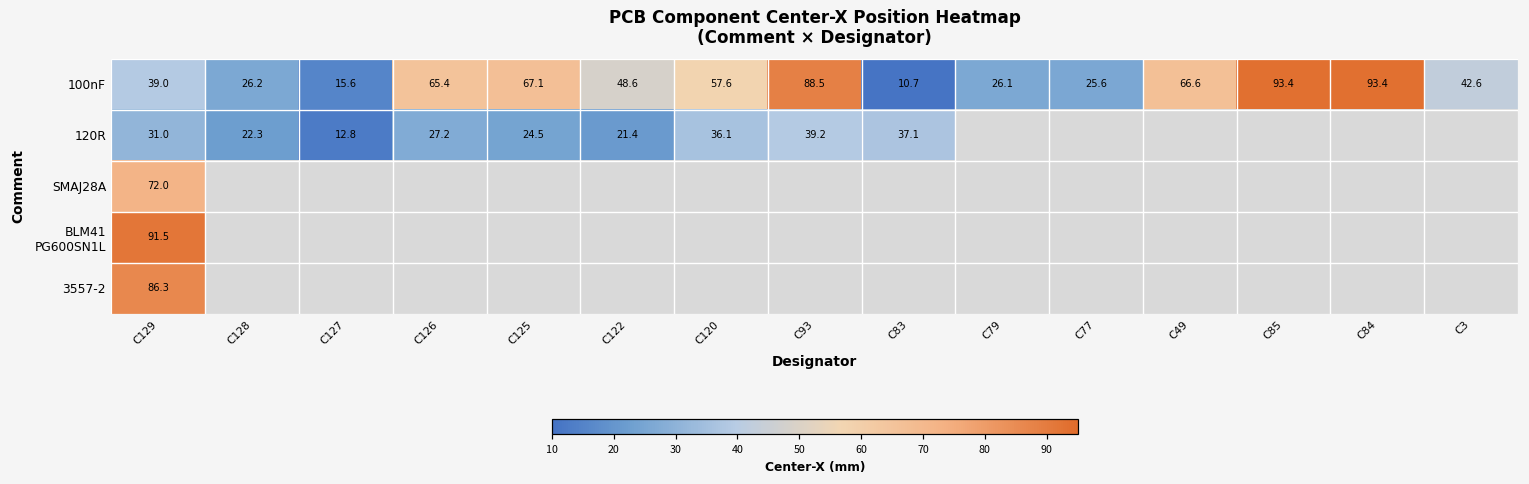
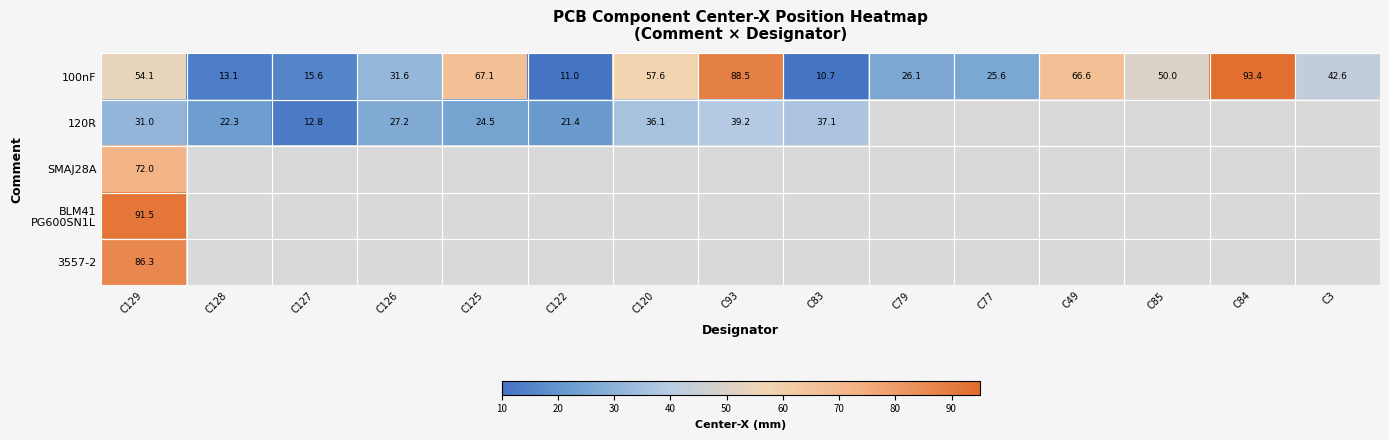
100nF, C129: 39.0 -> 54.1
100nF, C128: 26.2 -> 13.1
100nF, C126: 65.4 -> 31.6
100nF, C122: 48.6 -> 11.0
100nF, C85: 93.4 -> 50.0
